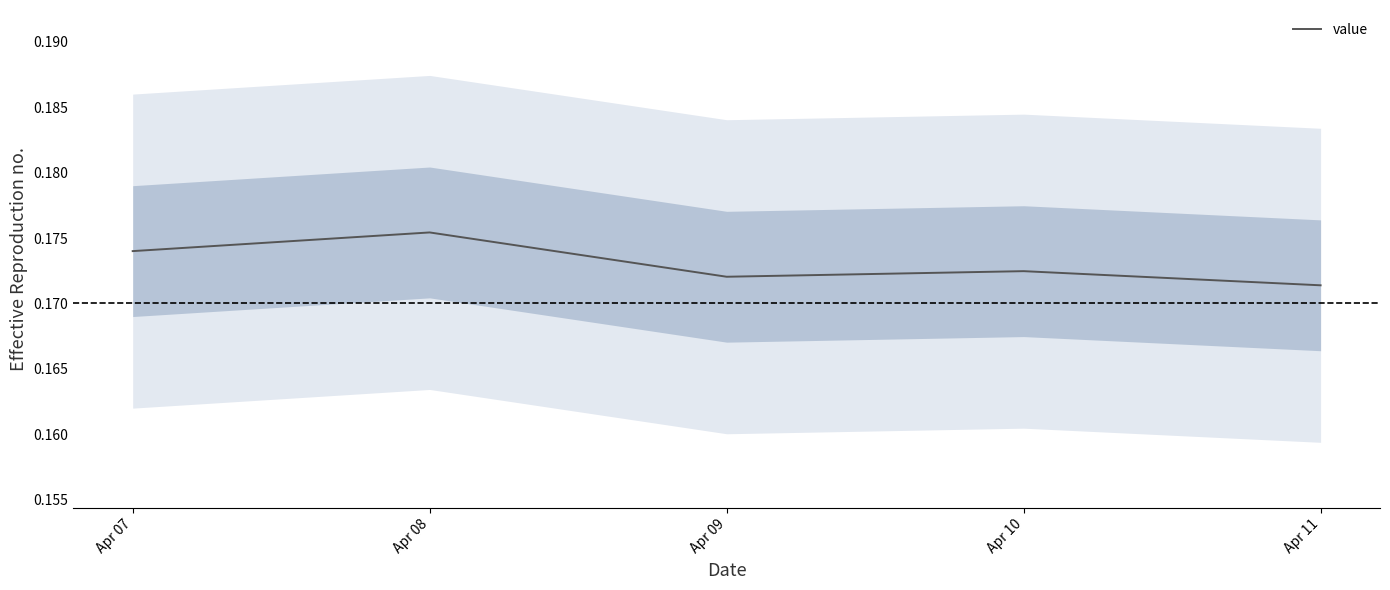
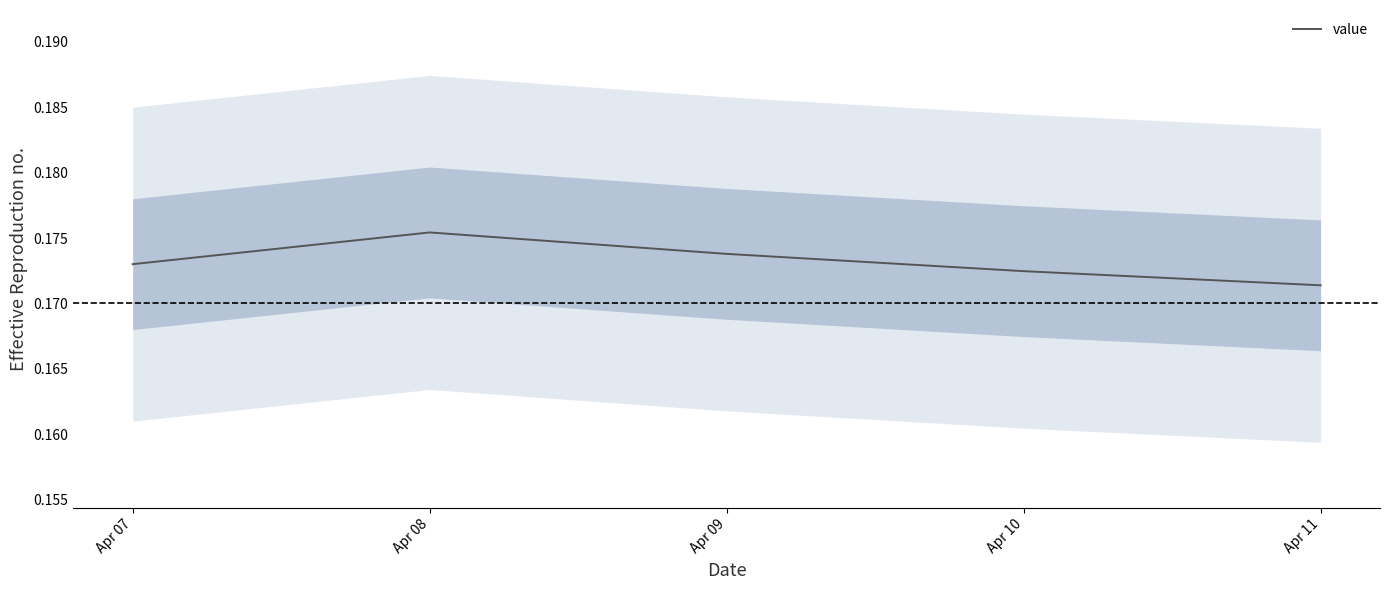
value, Apr 07: 0.1740 -> 0.1730
value, Apr 09: 0.1720 -> 0.1738
